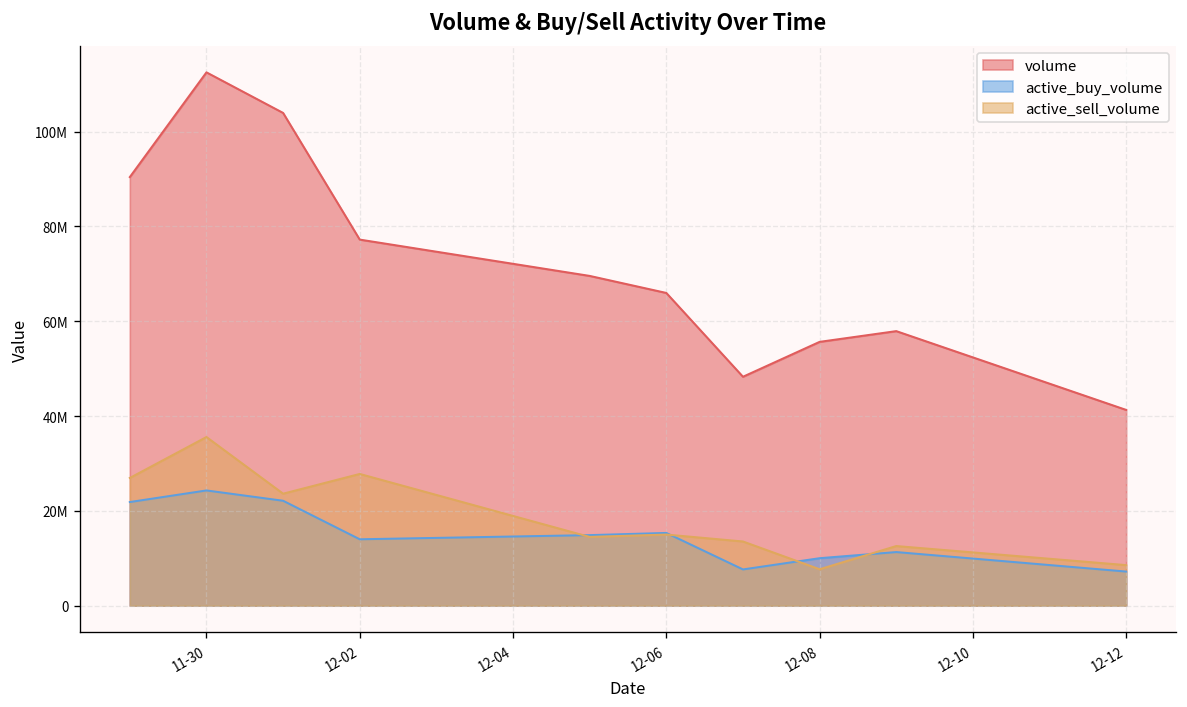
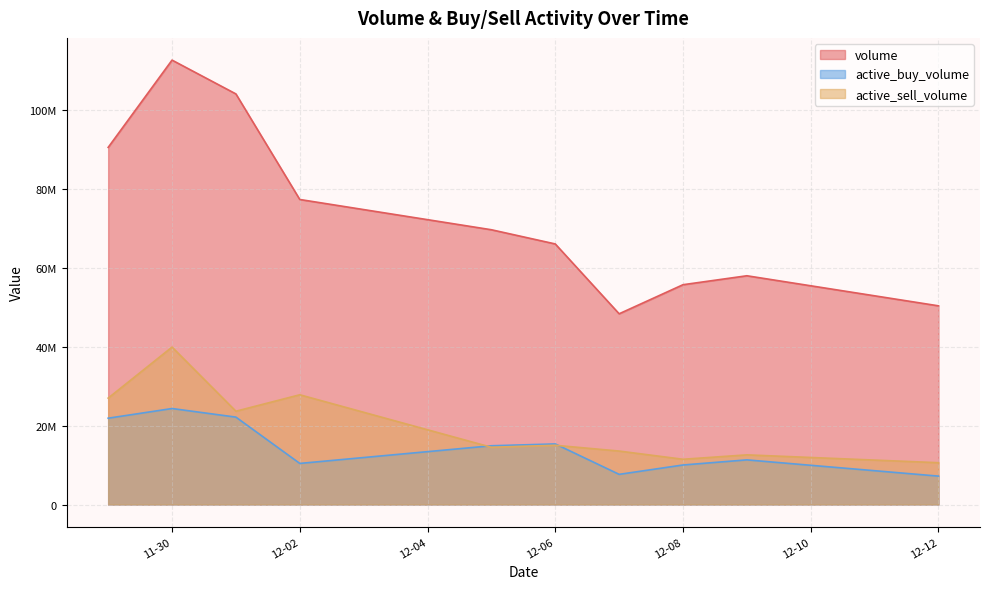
active_sell_volume, 11-30: 36000000 -> 40000000
active_buy_volume, 12-02: 14000000 -> 10000000
active_sell_volume, 12-08: 8000000 -> 11000000
volume, 12-12: 41000000 -> 50000000
active_sell_volume, 12-12: 9000000 -> 11000000
